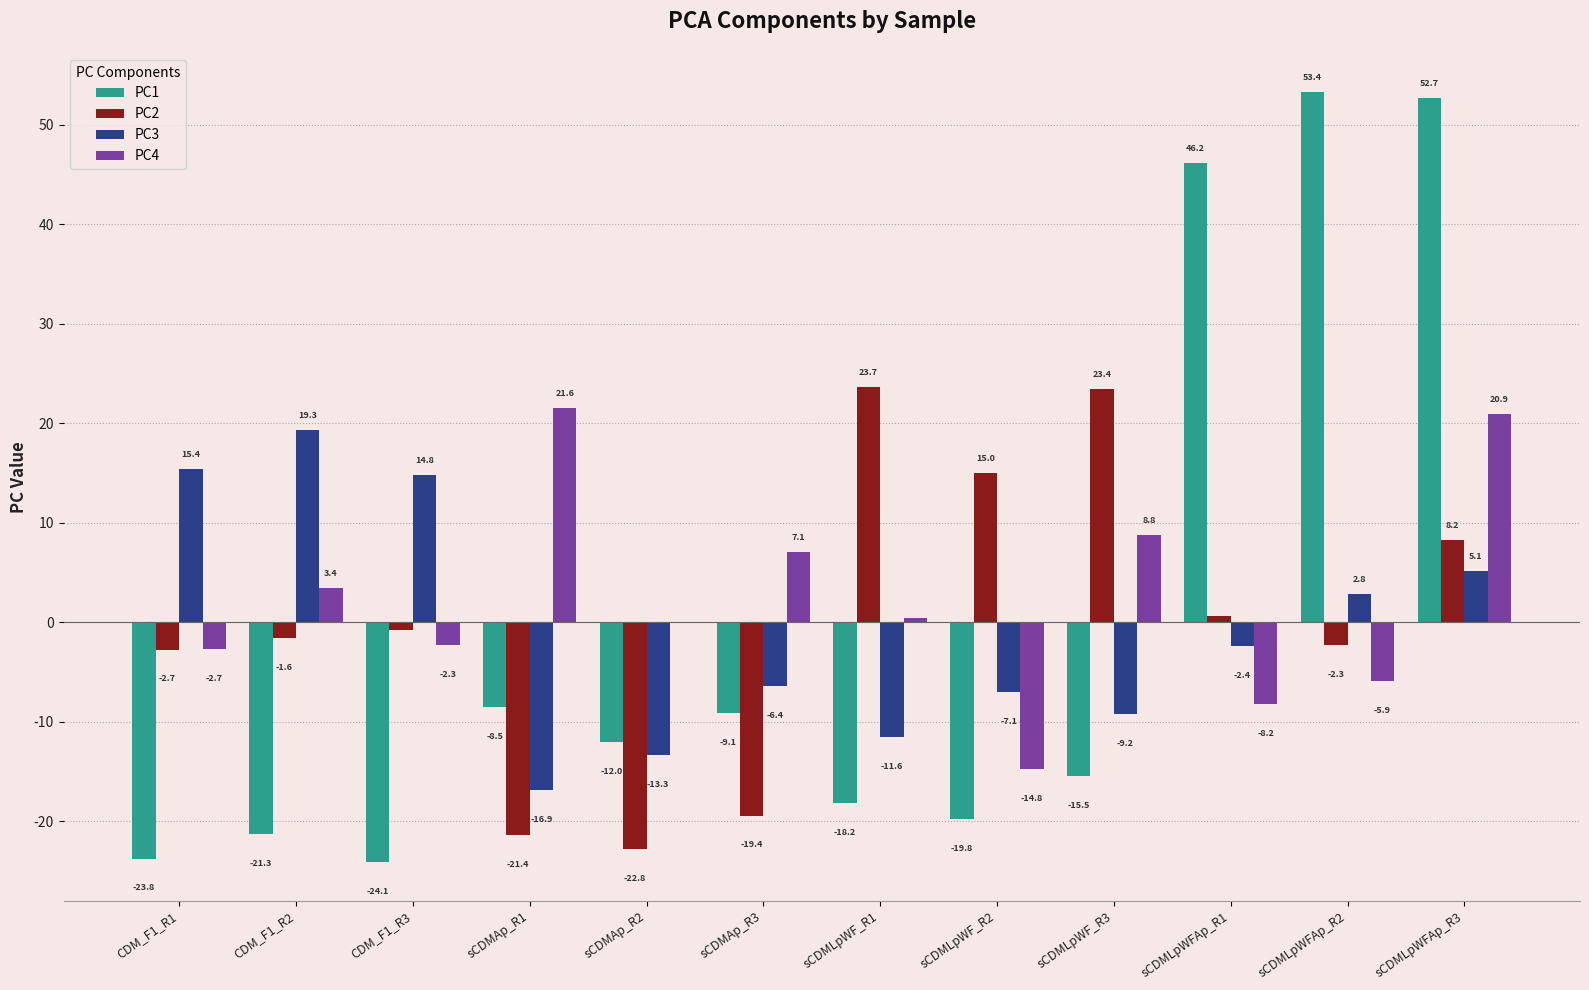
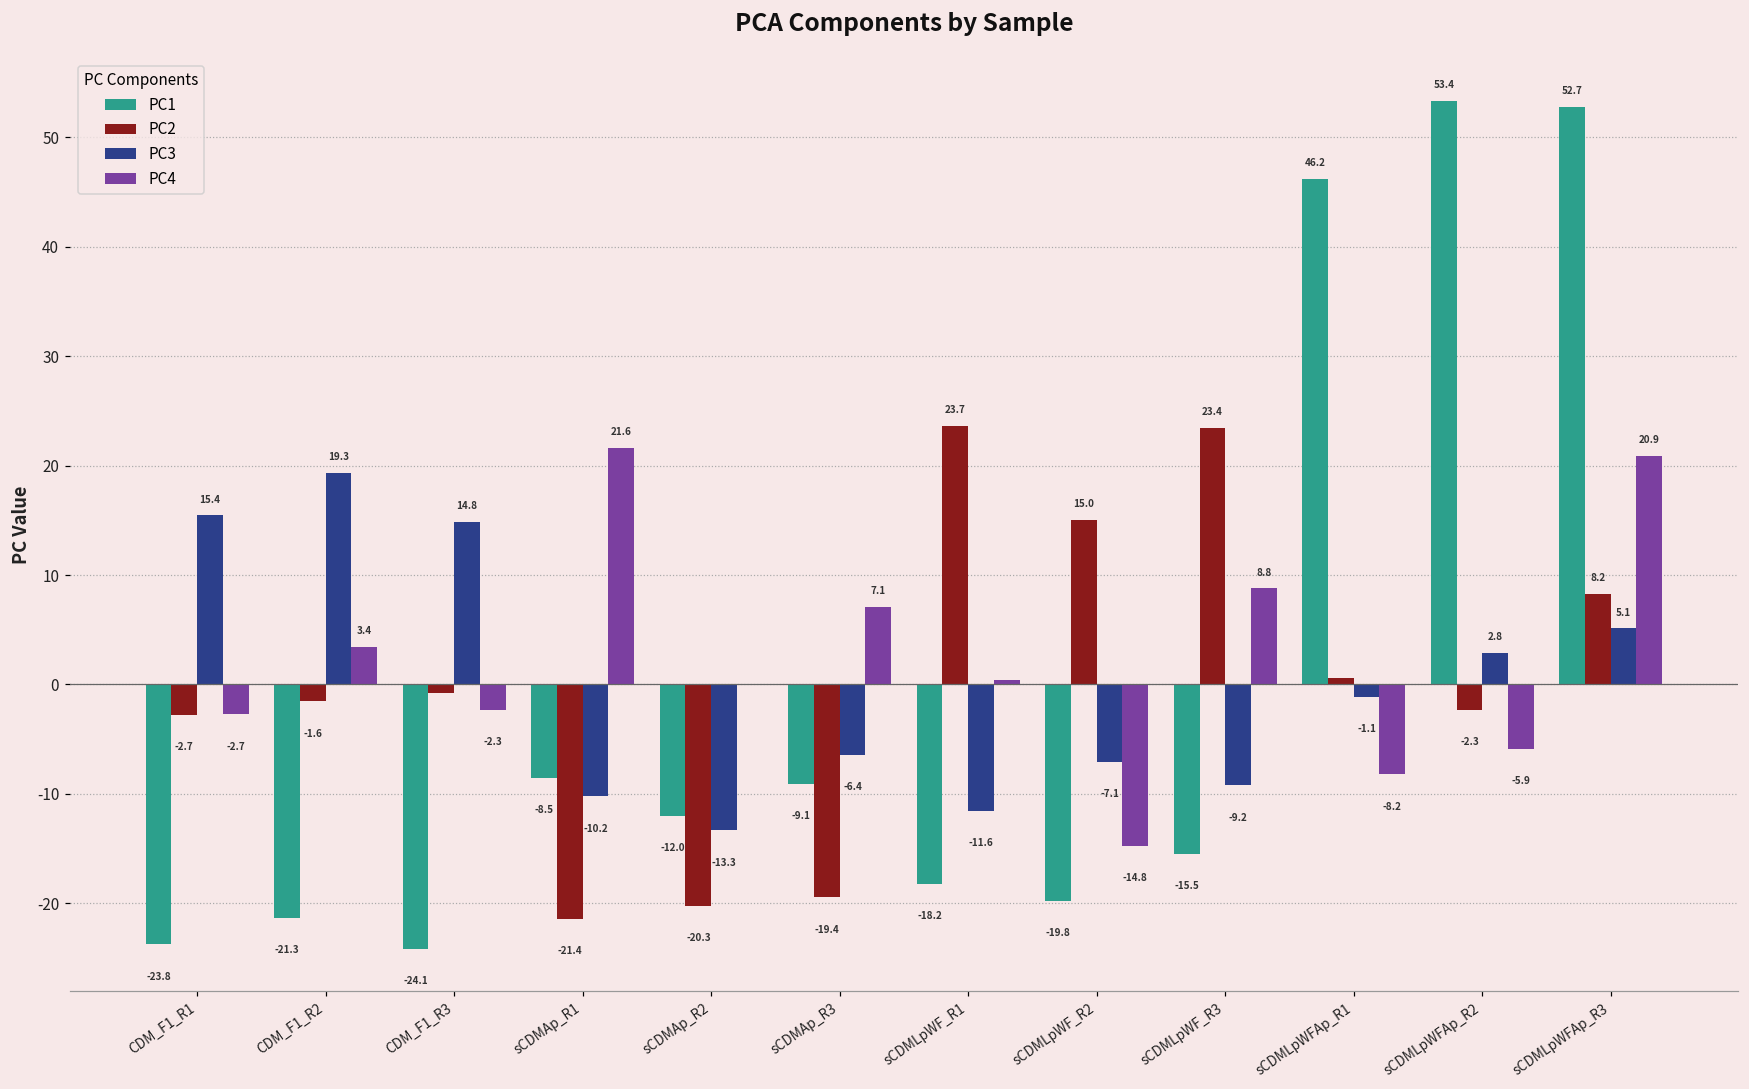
PC3, sCDMAp_R1: -16.9 -> -10.2
PC2, sCDMAp_R2: -22.8 -> -20.3
PC3, sCDMLpWFAp_R1: -2.4 -> -1.1
